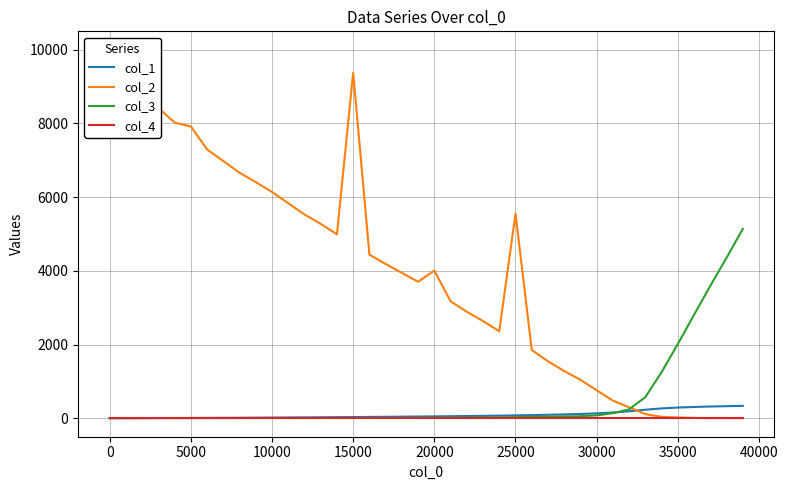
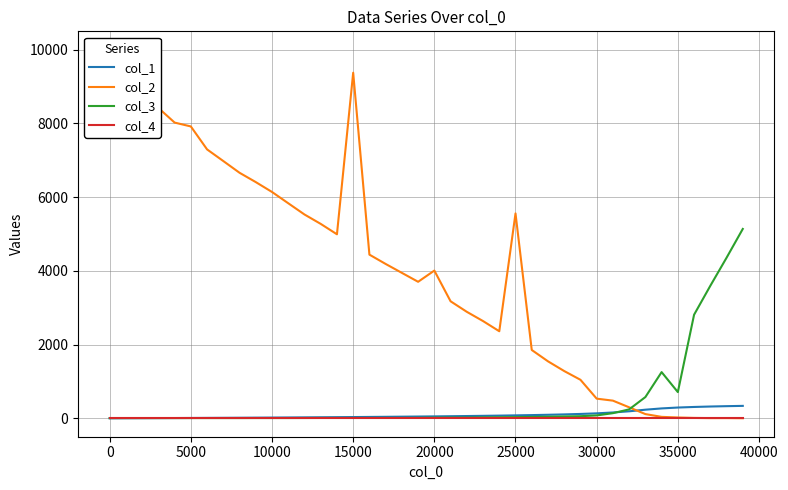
col_2, 30000: 800 -> 500
col_3, 35000: 2000 -> 700
